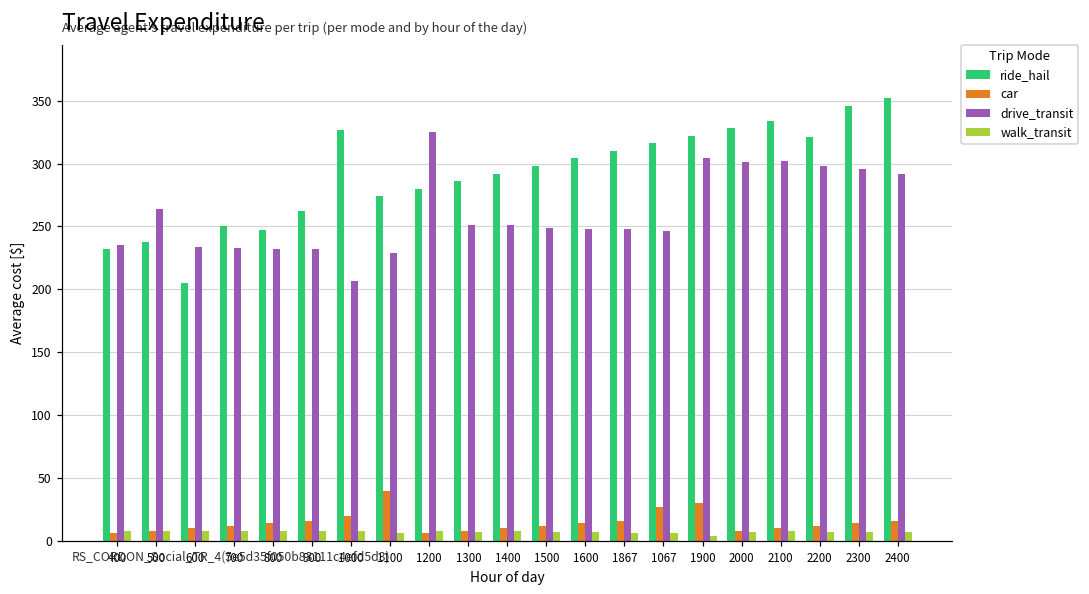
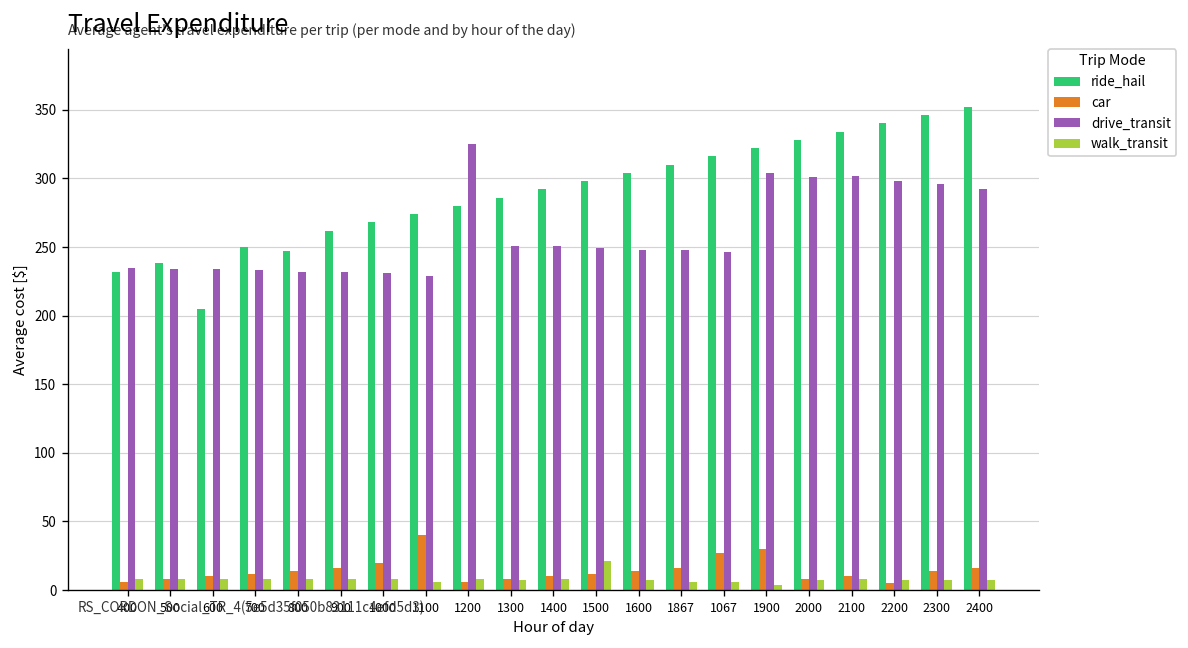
drive_transit, 500: 264 -> 234
ride_hail, 1000: 327 -> 268
drive_transit, 1000: 207 -> 231
walk_transit, 1500: 7 -> 21
ride_hail, 2200: 321 -> 340
car, 2200: 12 -> 5
